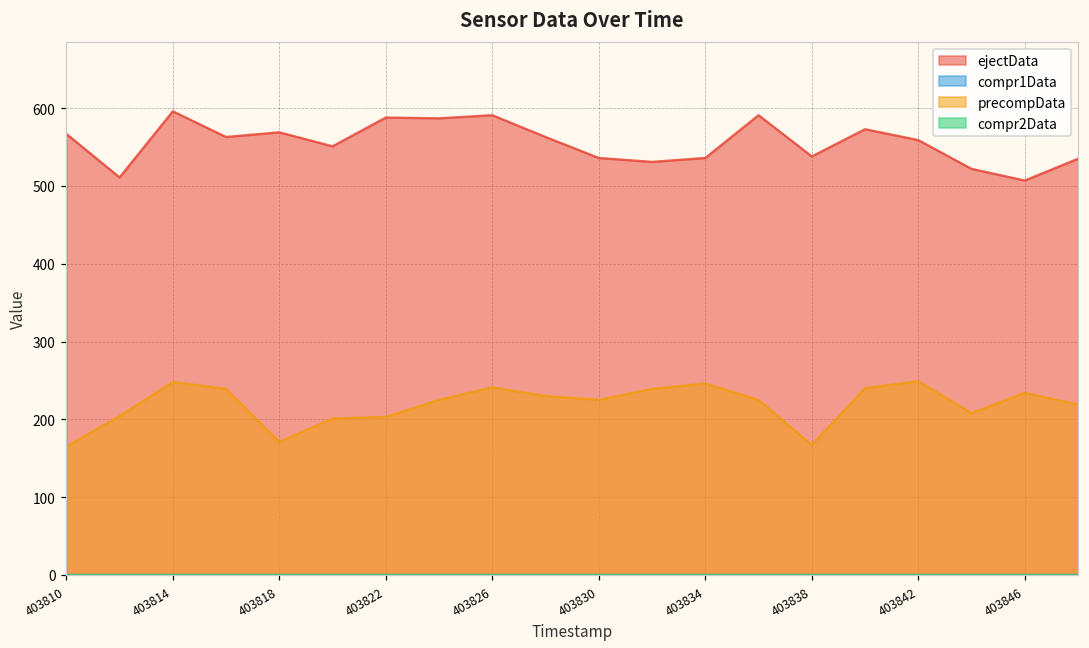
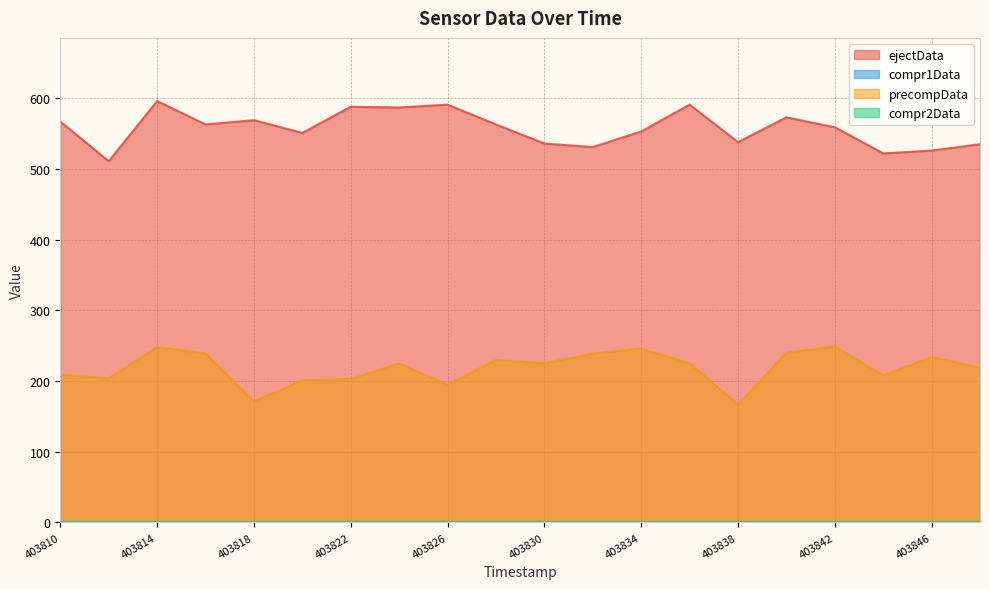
precompData, 403810: 170 -> 210
precompData, 403826: 240 -> 200
ejectData, 403834: 540 -> 550
ejectData, 403846: 510 -> 530
